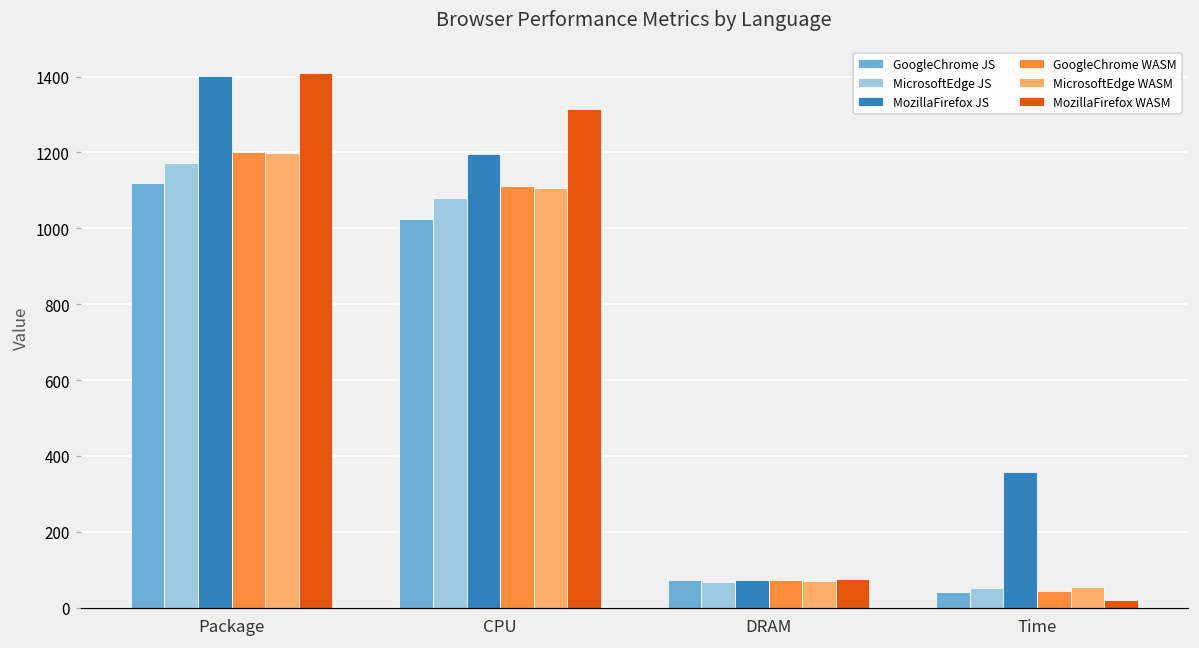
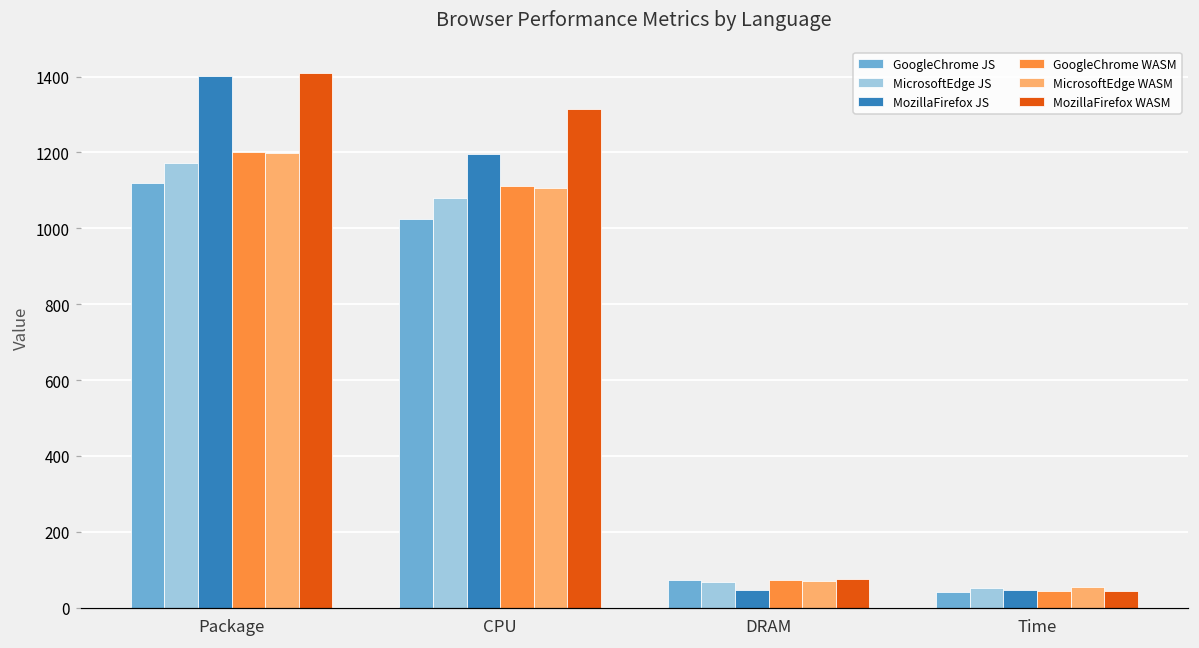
MozillaFirefox JS, DRAM: 70 -> 50
MozillaFirefox JS, Time: 360 -> 50
MozillaFirefox WASM, Time: 20 -> 40
